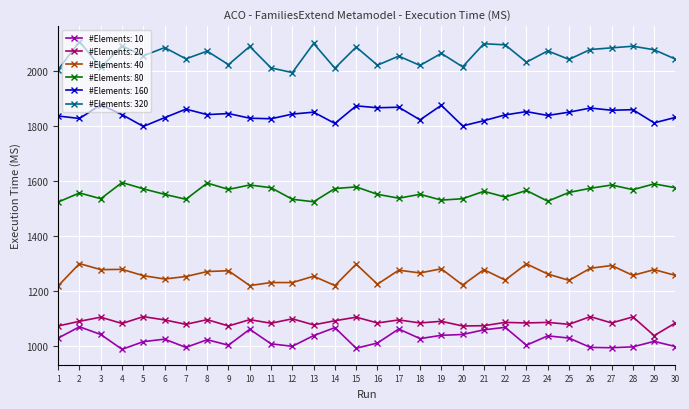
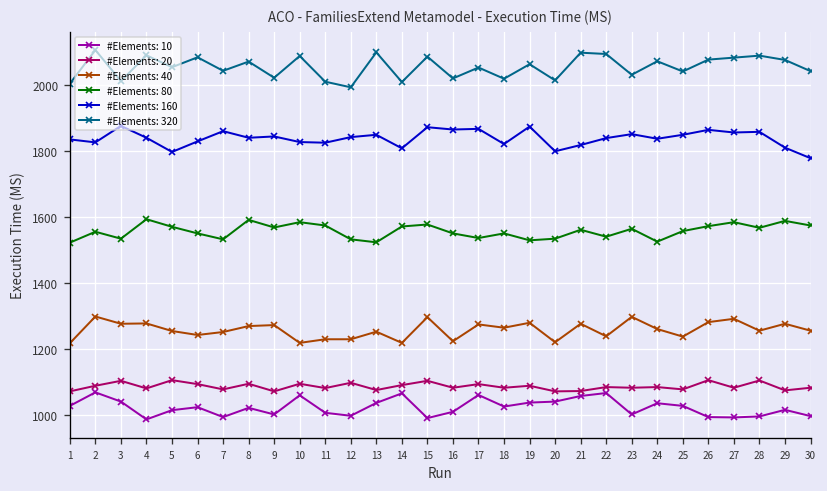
#Elements: 20, 29: 1040 -> 1080
#Elements: 160, 30: 1830 -> 1780
